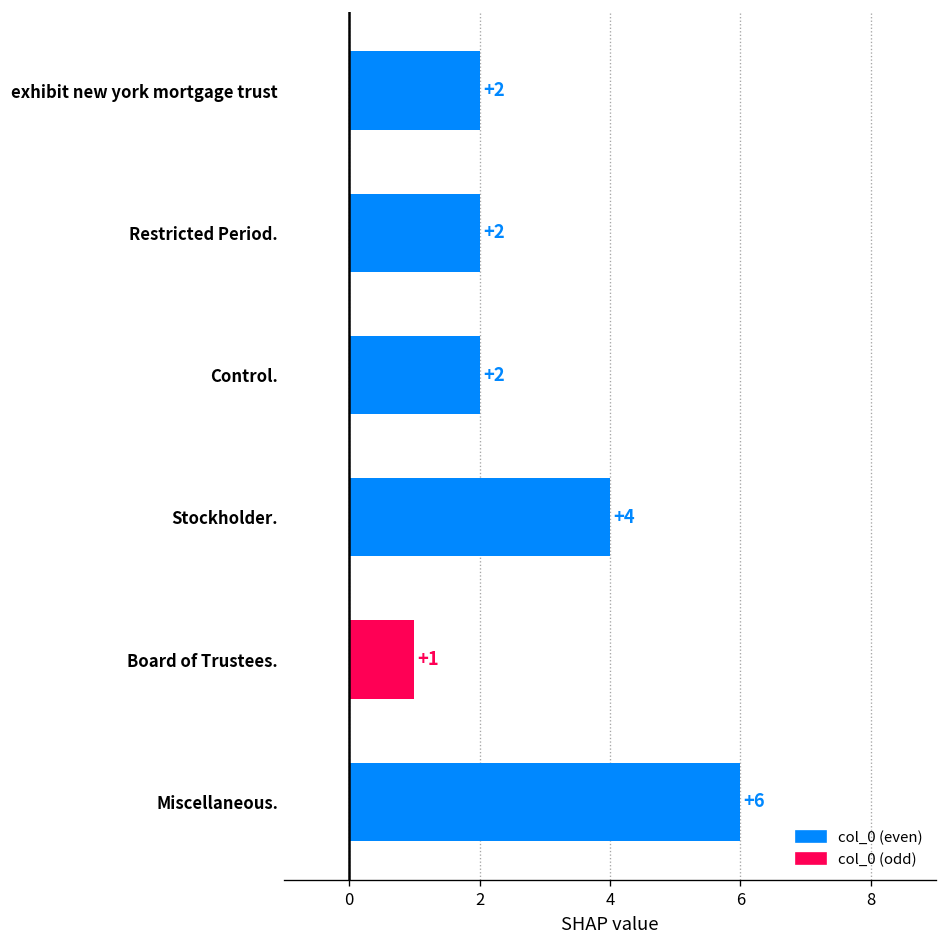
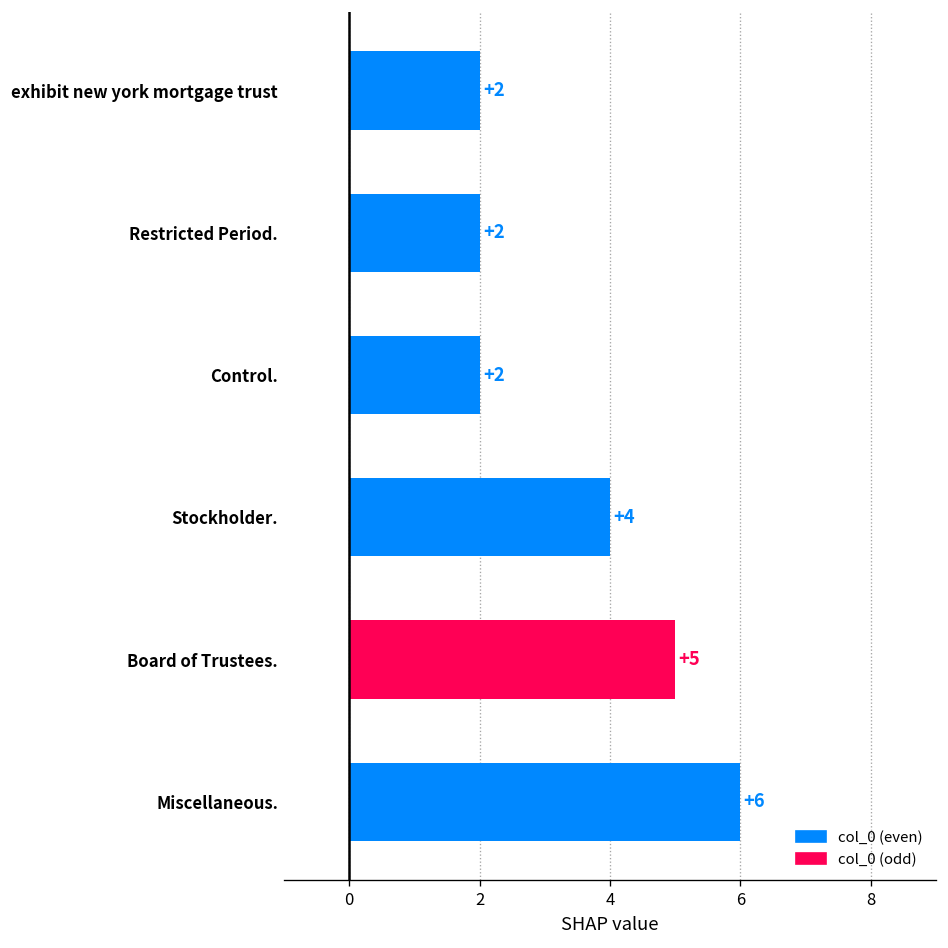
Board of Trustees.: +1 -> +5
